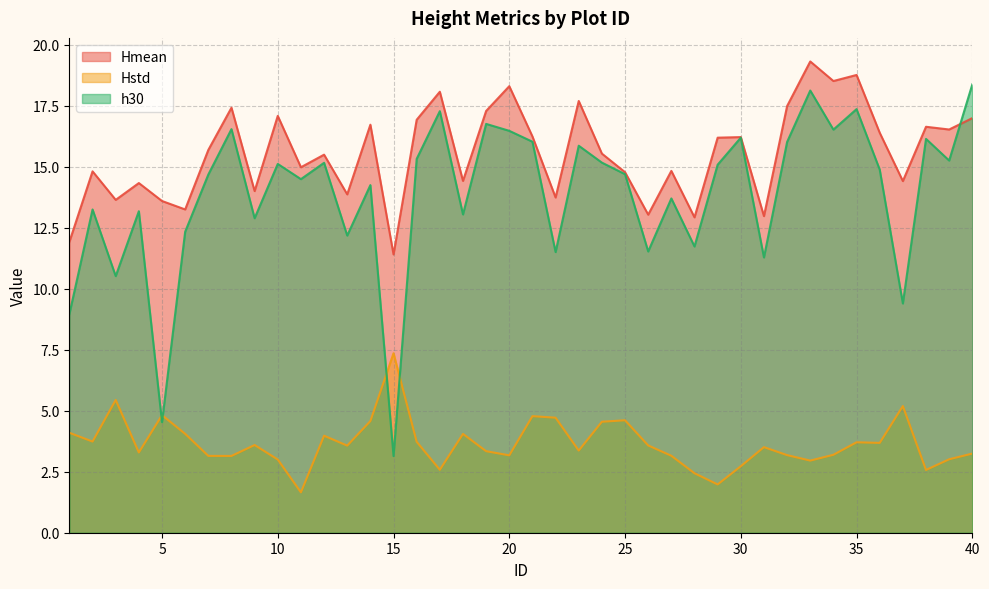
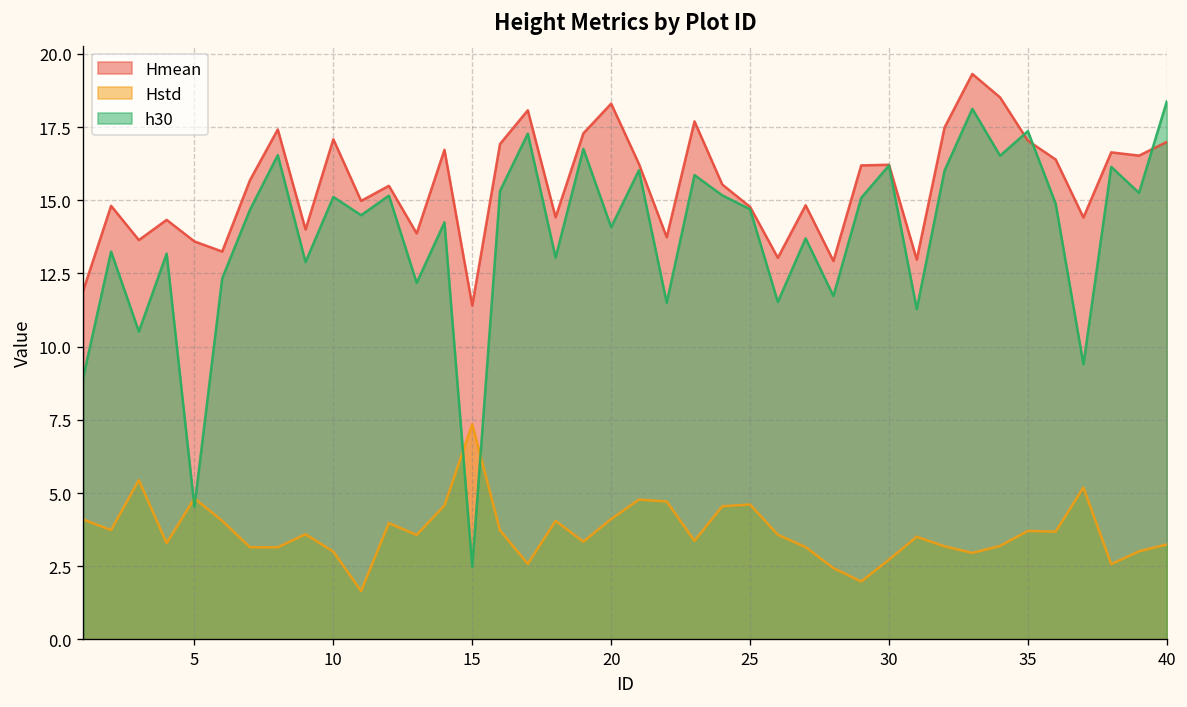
h30, 15: 3.1 -> 2.5
Hstd, 20: 3.2 -> 4.1
h30, 20: 16.5 -> 14.1
Hmean, 35: 18.8 -> 17.0
